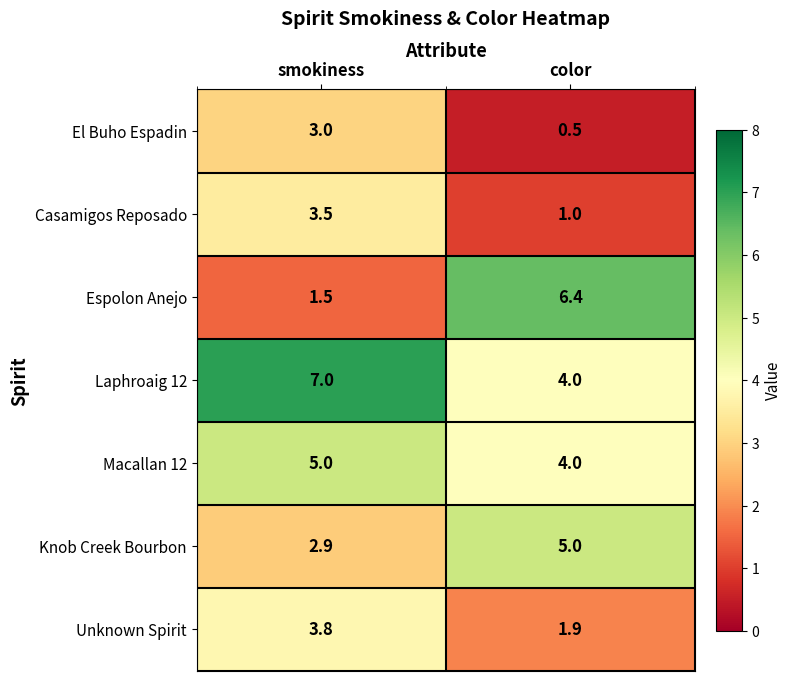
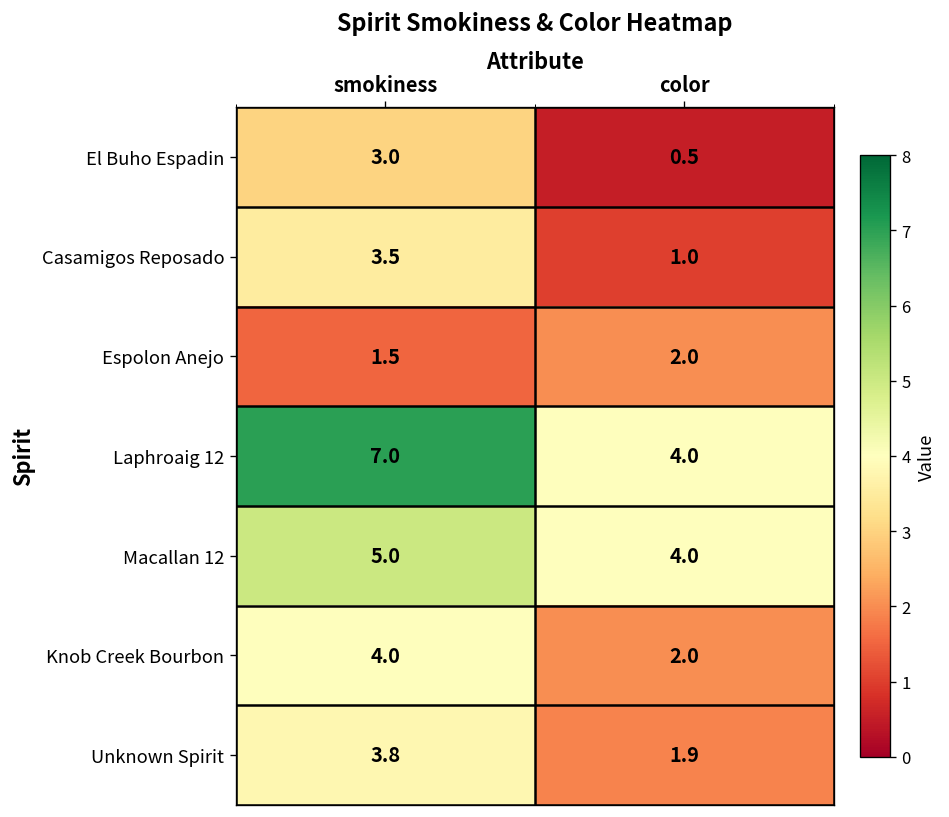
Espolon Anejo, color: 6.4 -> 2.0
Knob Creek Bourbon, smokiness: 2.9 -> 4.0
Knob Creek Bourbon, color: 5.0 -> 2.0
